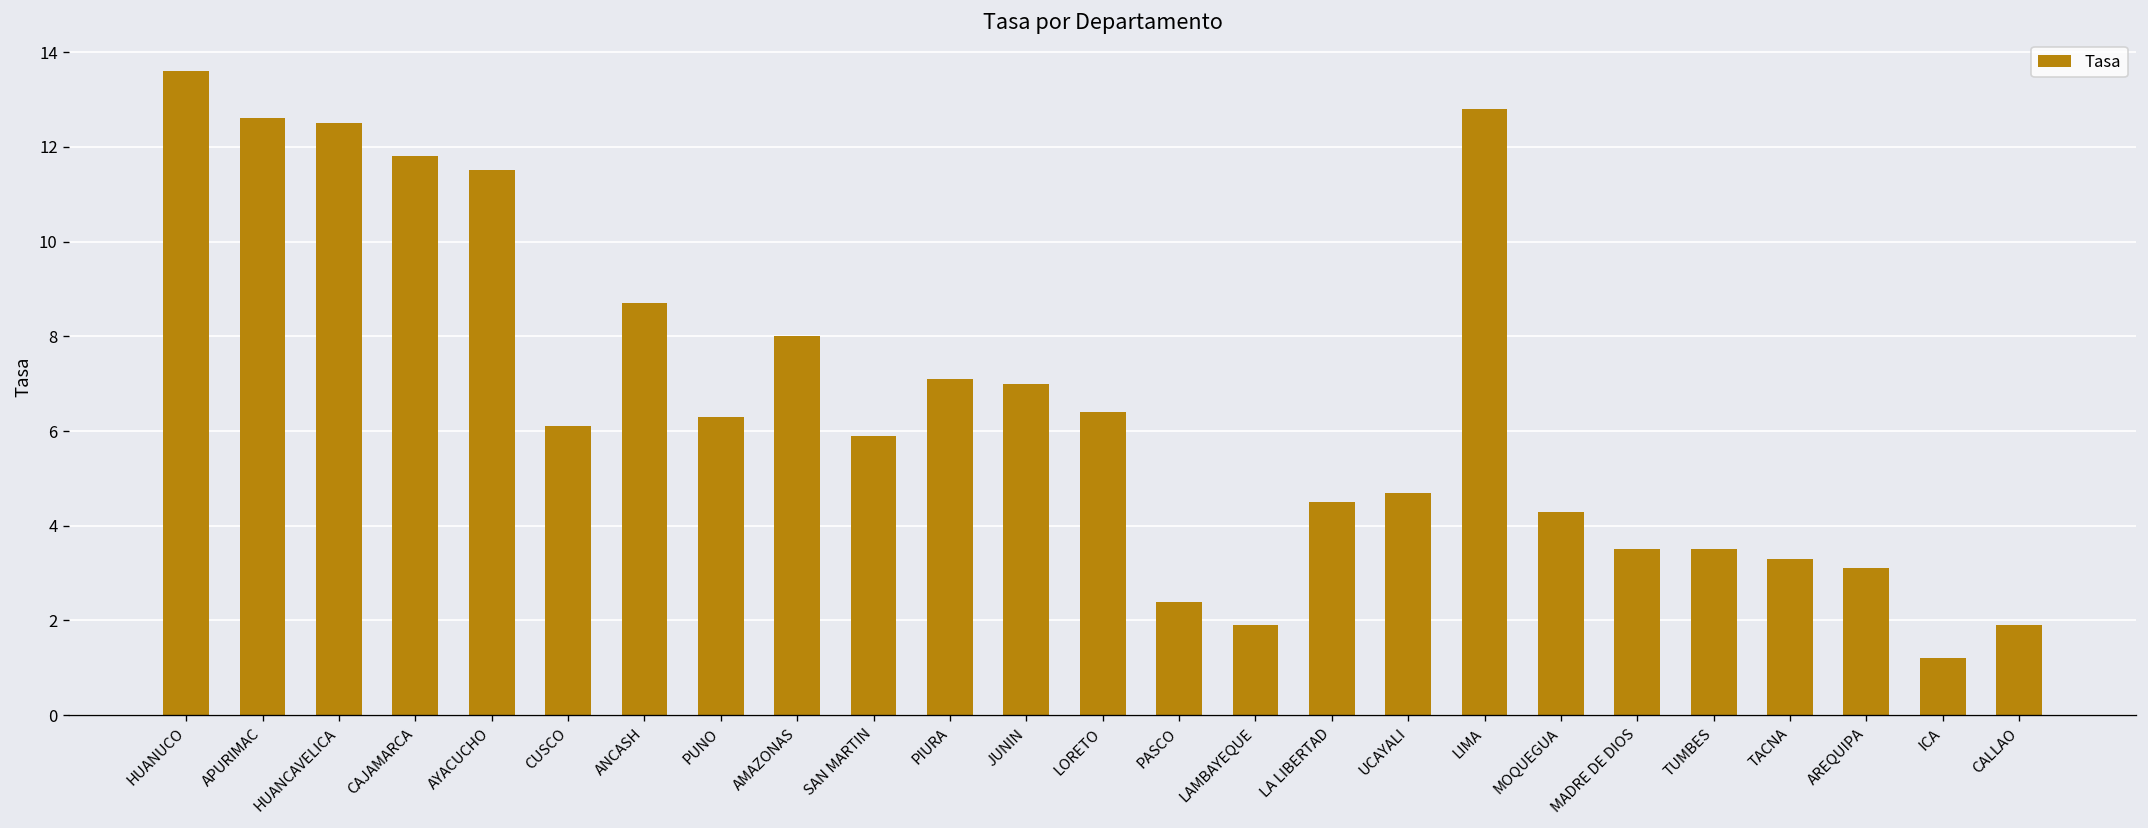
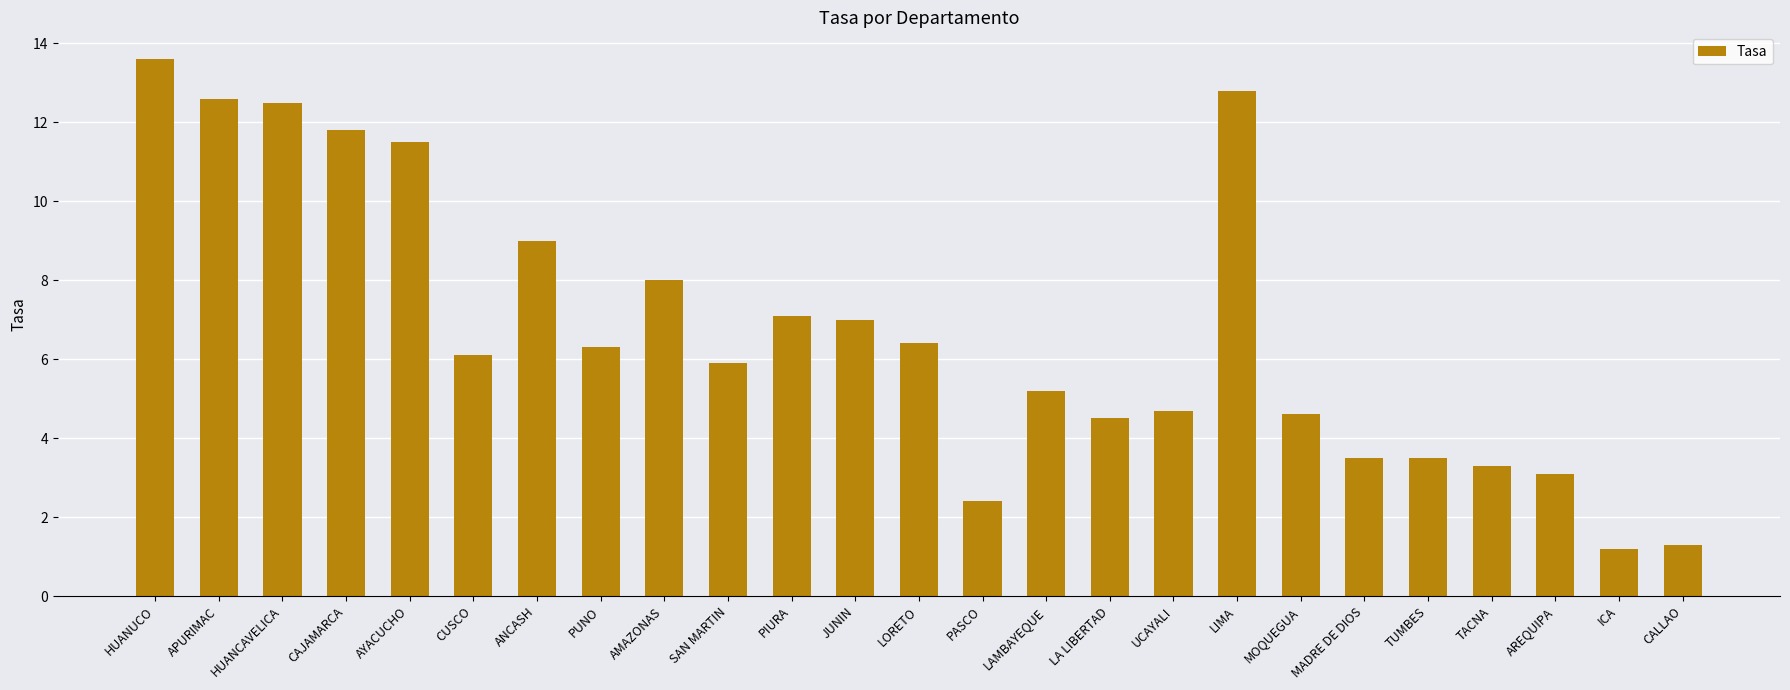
ANCASH: 8.7 -> 9.0
LAMBAYEQUE: 1.9 -> 5.2
MOQUEGUA: 4.3 -> 4.6
CALLAO: 1.9 -> 1.3
